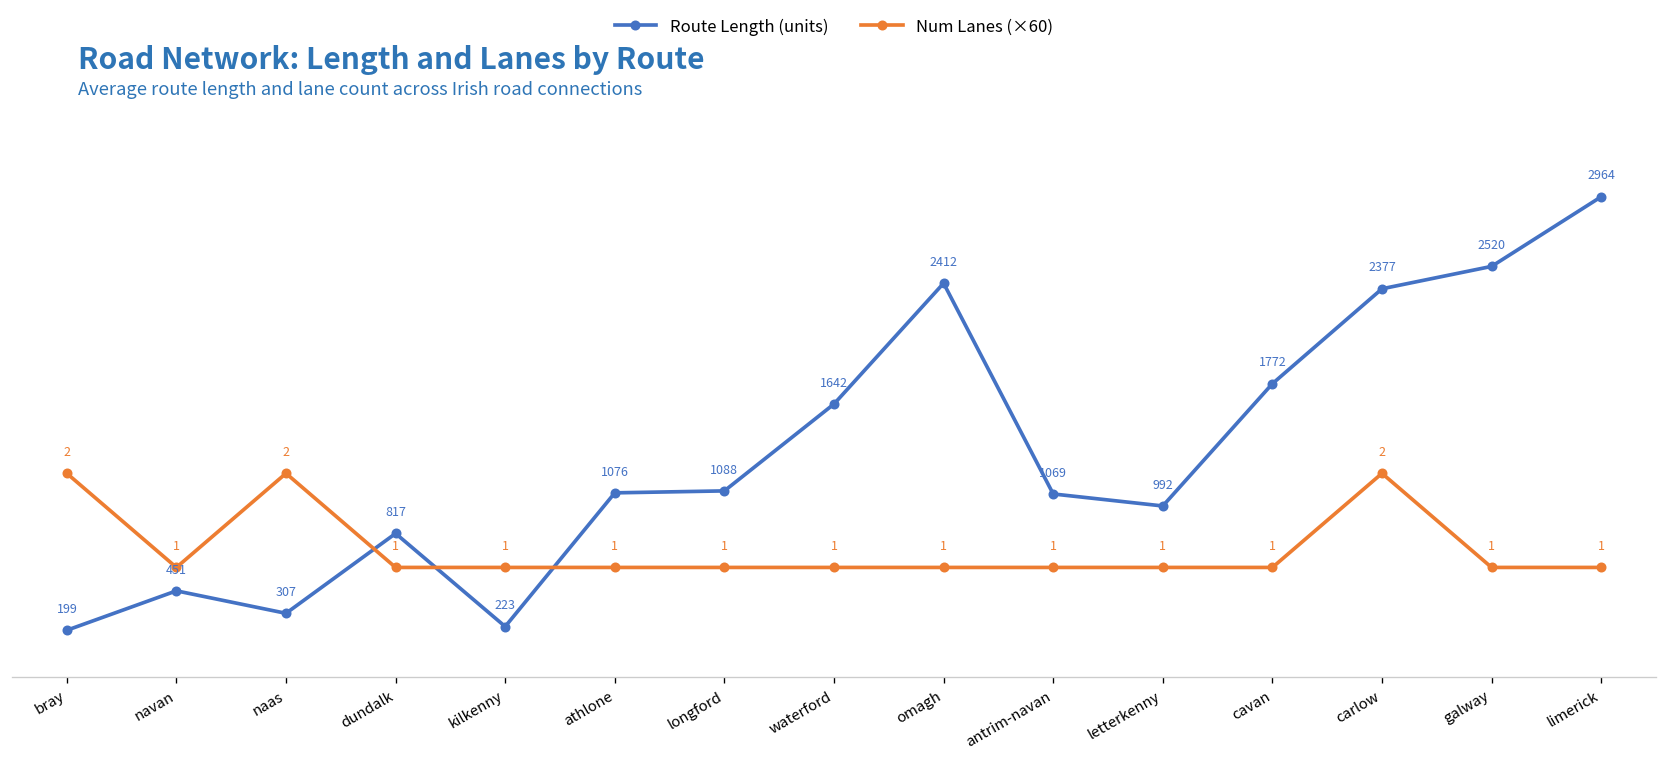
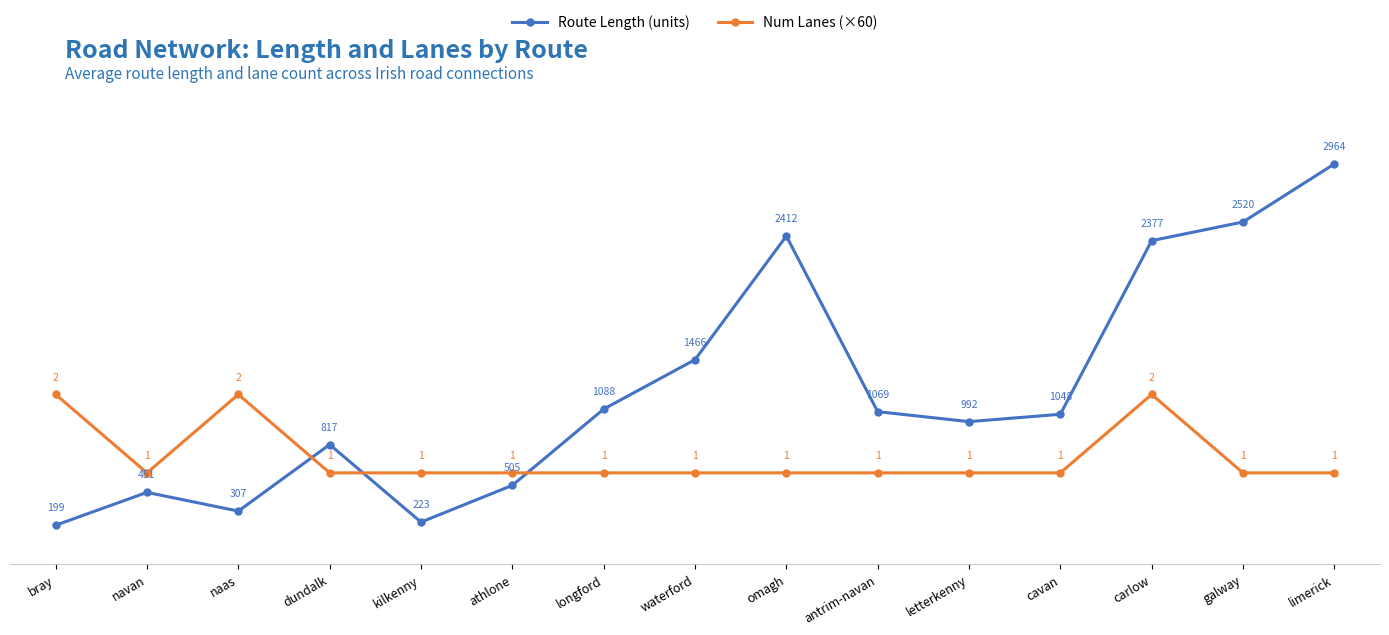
Route Length (units), athlone: 1076 -> 505
Route Length (units), waterford: 1642 -> 1466
Route Length (units), cavan: 1772 -> 1048
